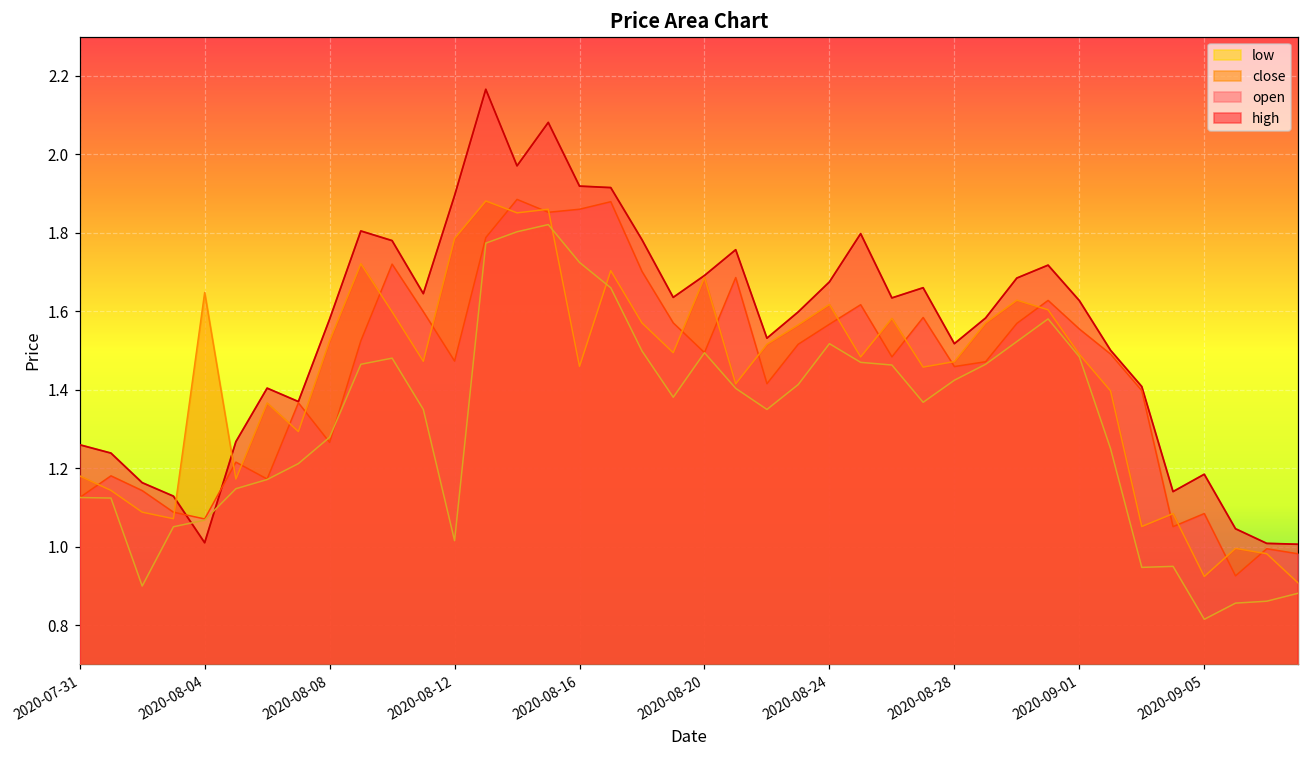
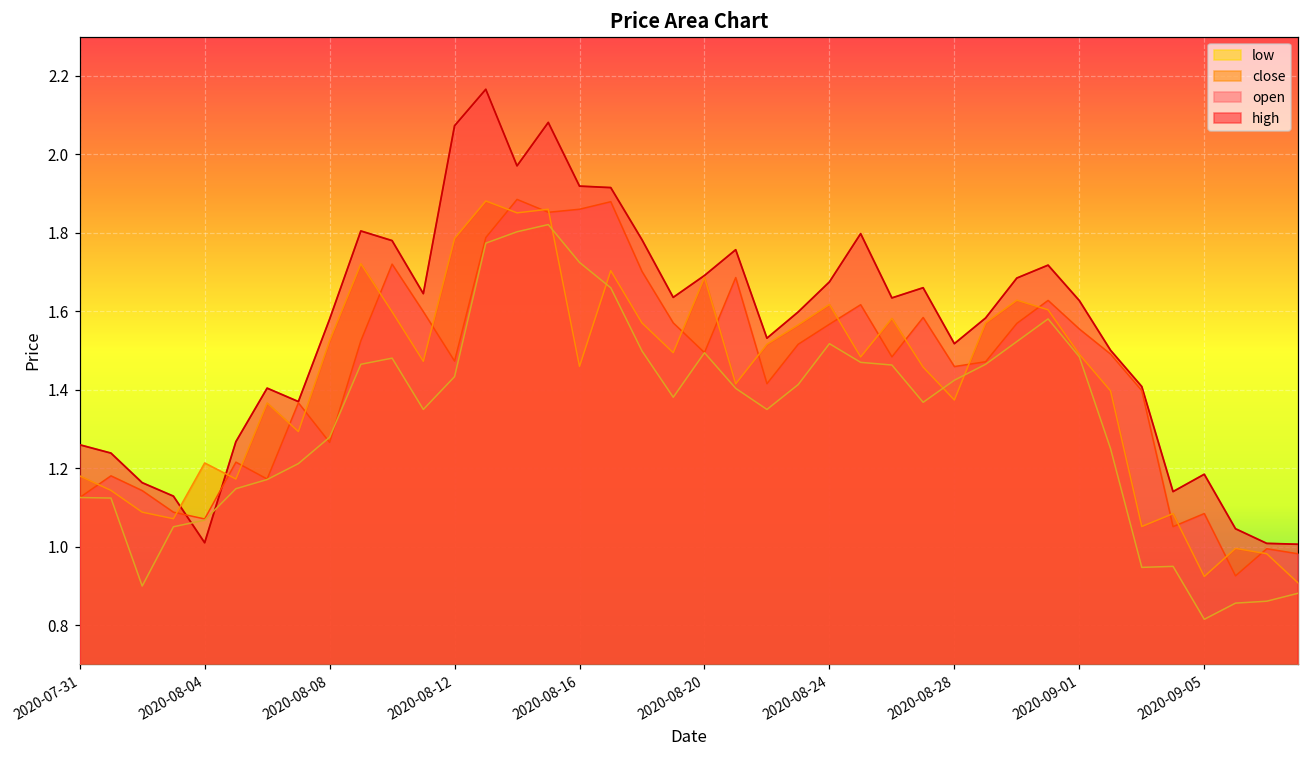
close, 2020-08-04: 1.65 -> 1.21
low, 2020-08-12: 1.02 -> 1.43
high, 2020-08-12: 1.90 -> 2.07
close, 2020-08-28: 1.47 -> 1.37
